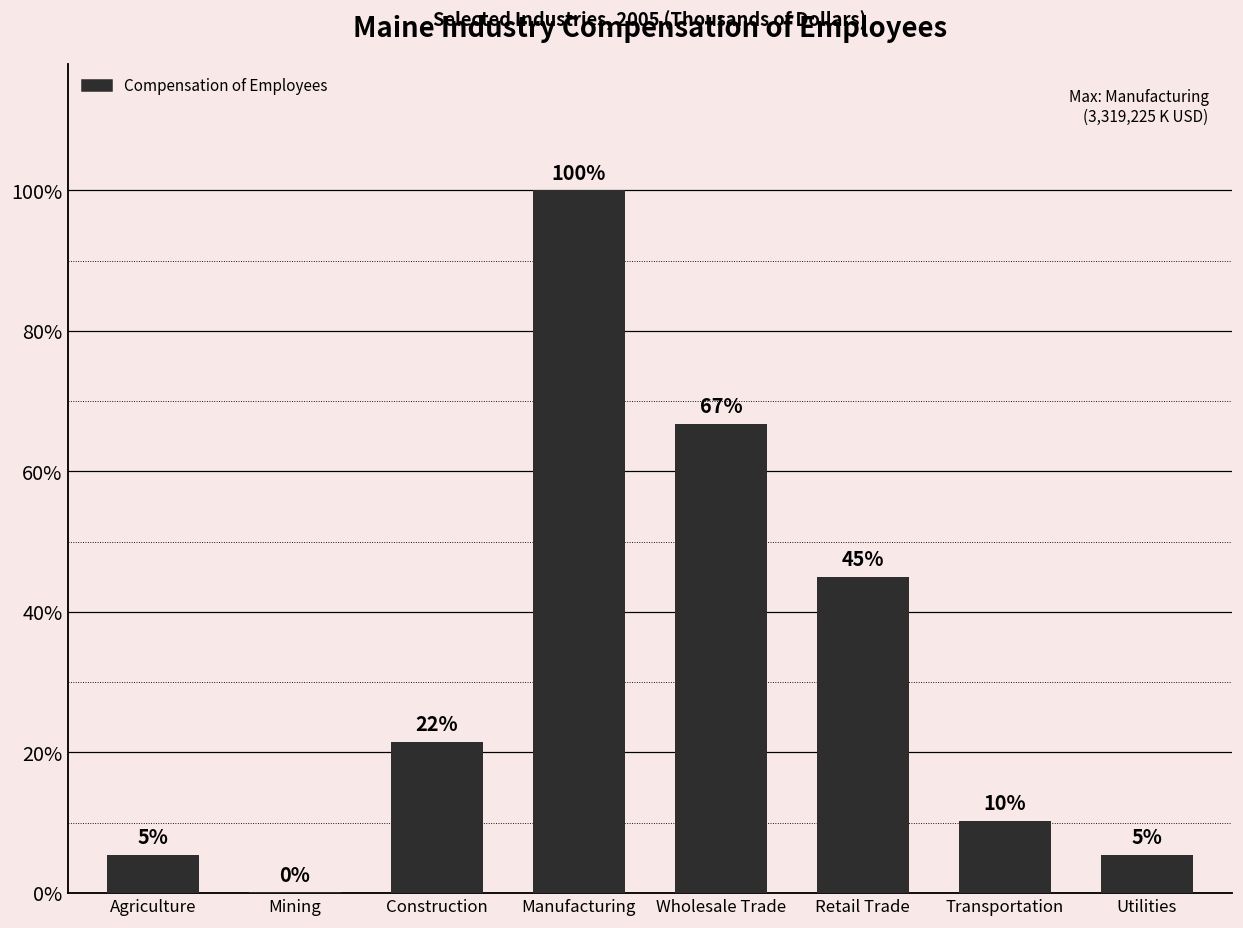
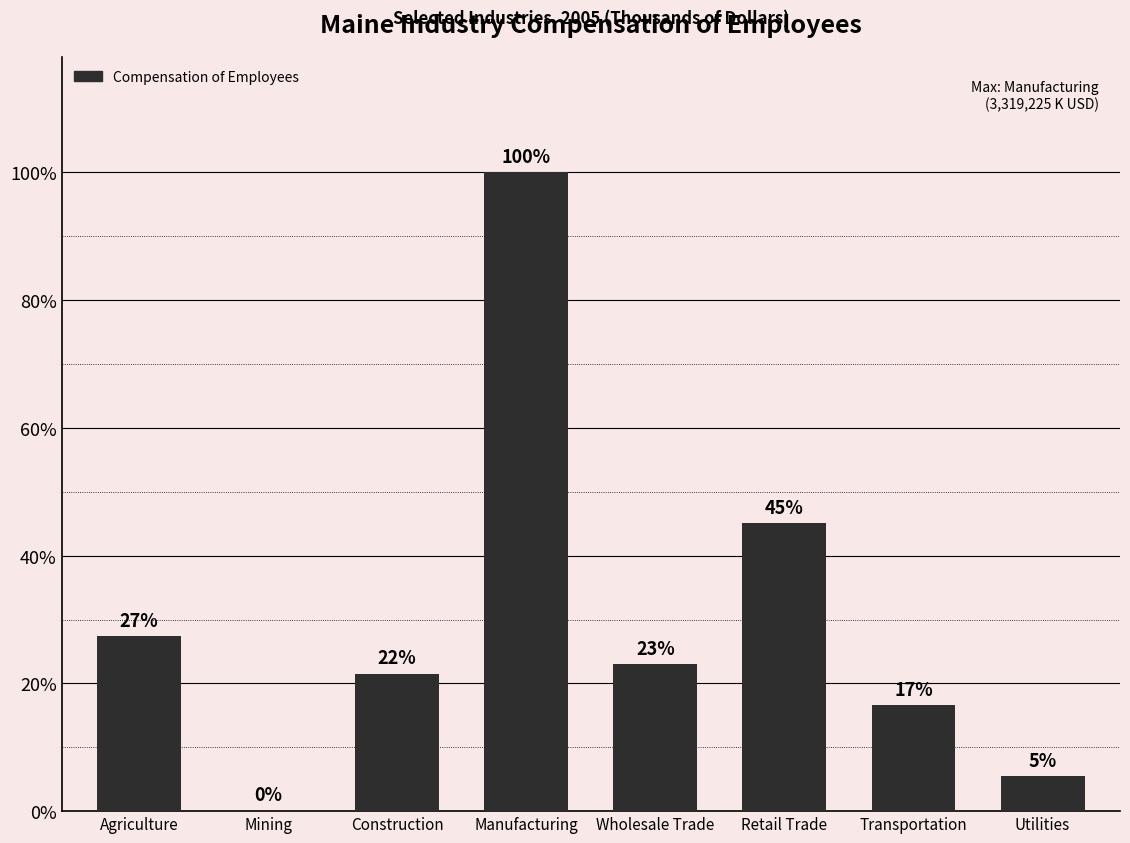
Agriculture: 5% -> 27%
Wholesale Trade: 67% -> 23%
Transportation: 10% -> 17%
